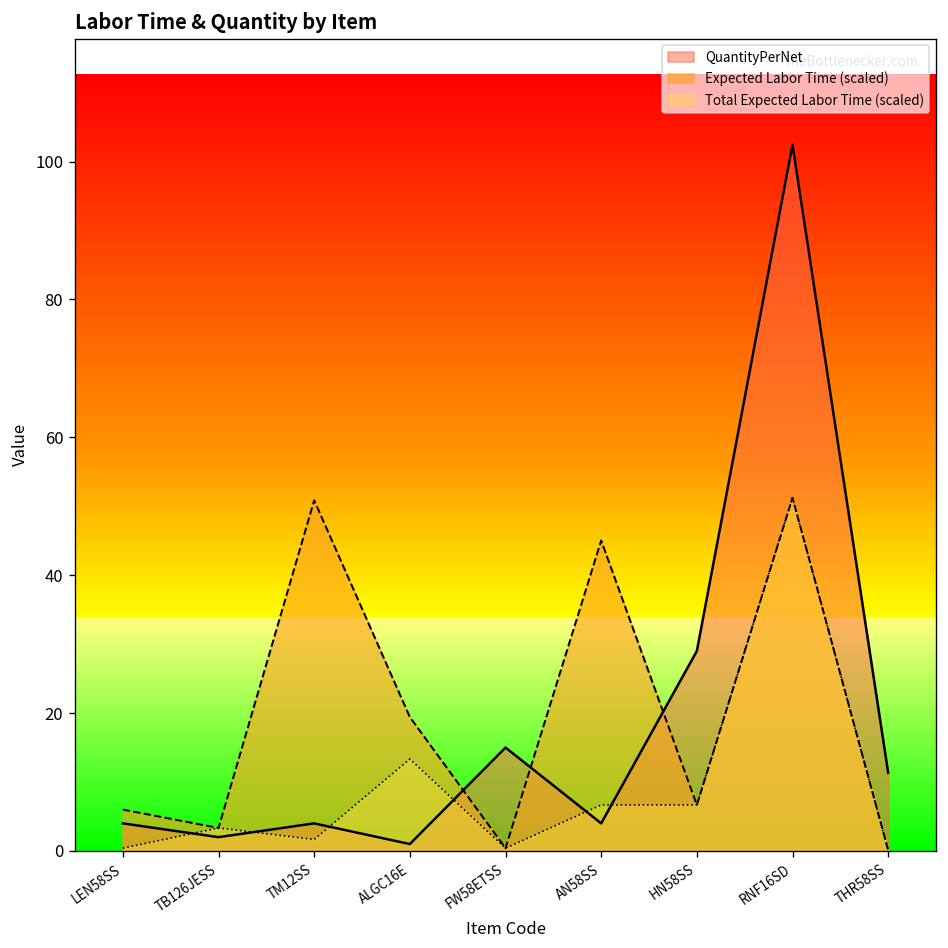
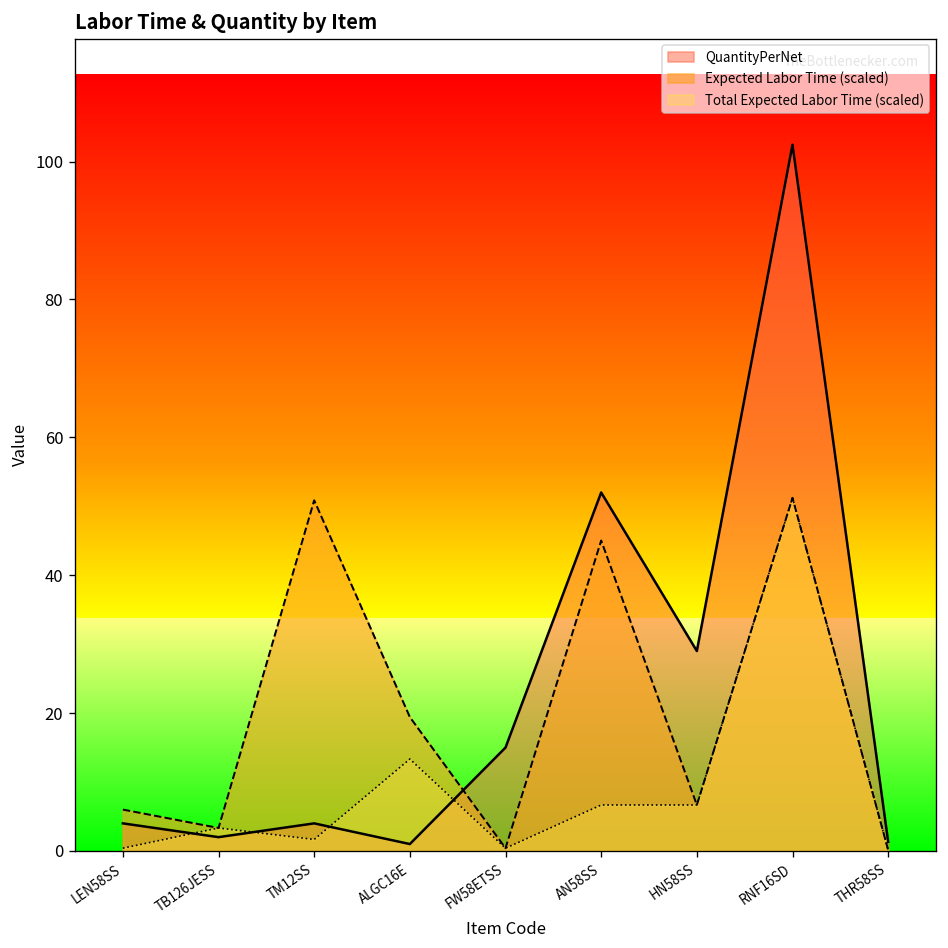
QuantityPerNet, AN58SS: 4 -> 52
QuantityPerNet, THR58SS: 11 -> 1
